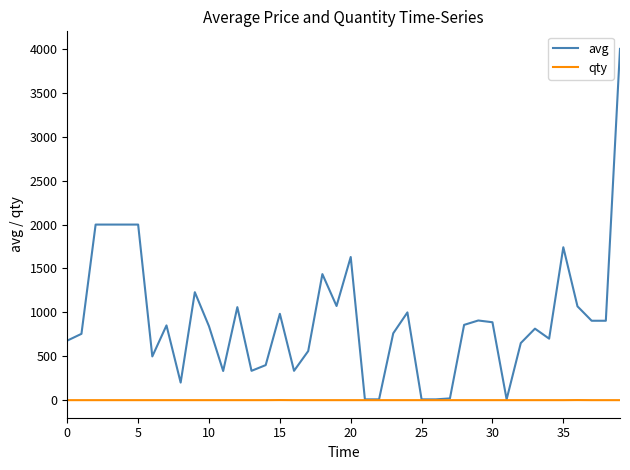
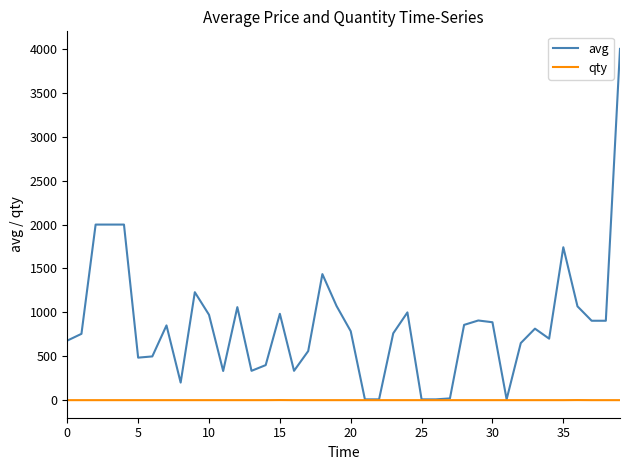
avg, 5: 2000 -> 500
avg, 10: 800 -> 1000
avg, 20: 1600 -> 800
